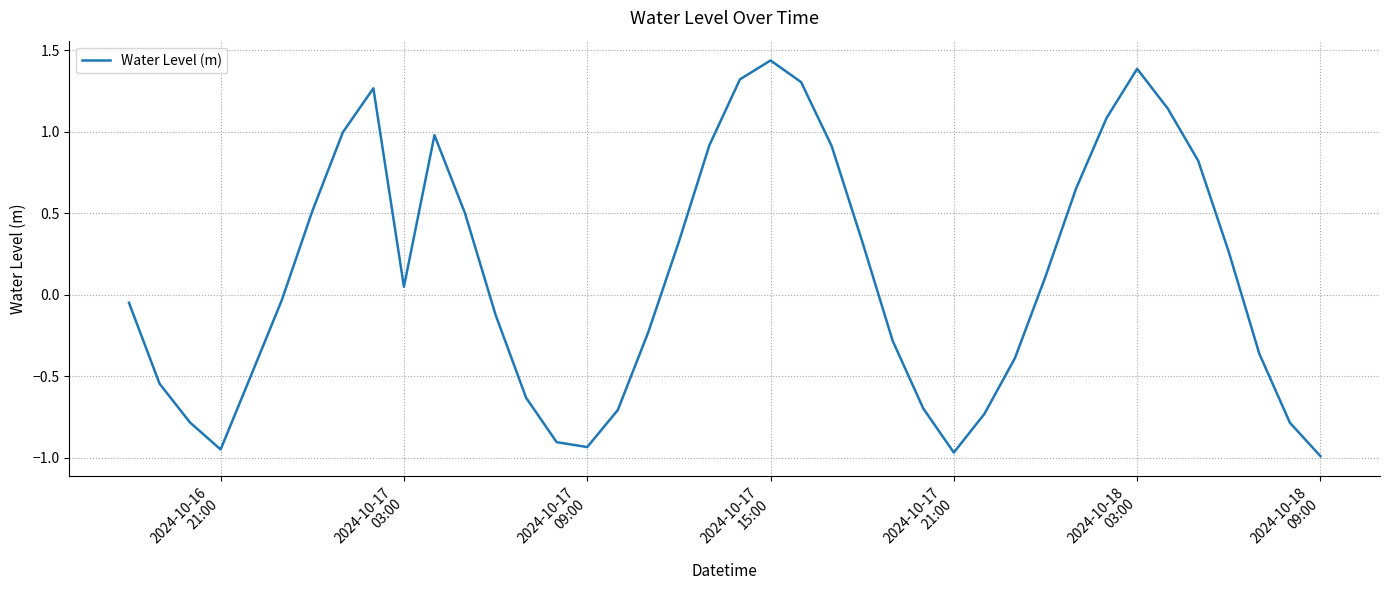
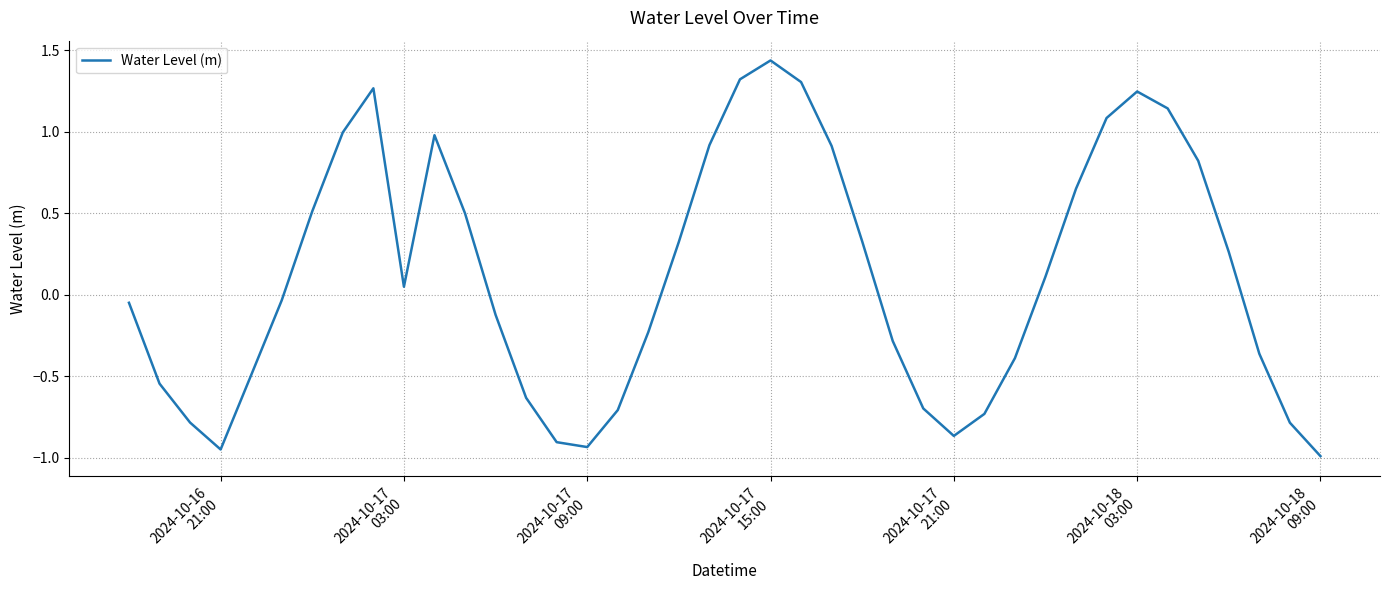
2024-10-17 21:00: -0.97 -> -0.87
2024-10-18 03:00: 1.39 -> 1.25
